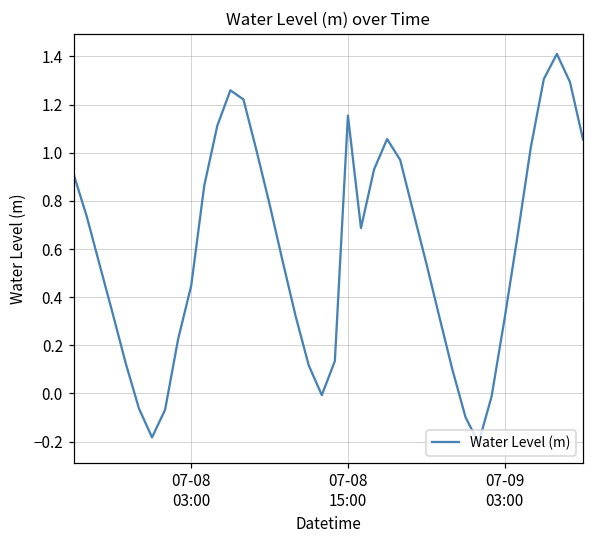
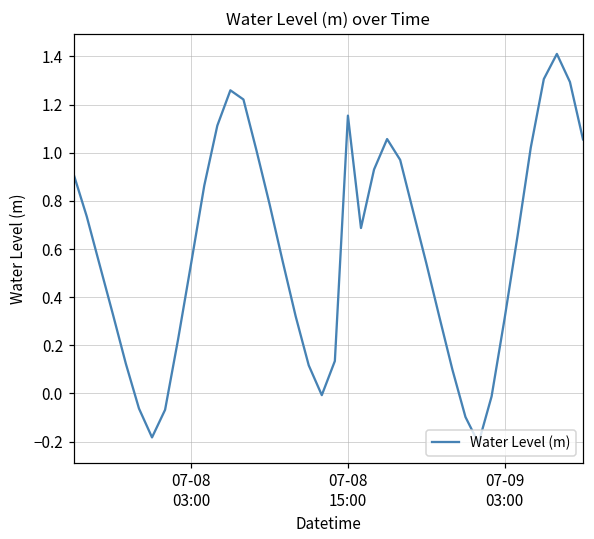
07-08 03:00: 0.45 -> 0.54
